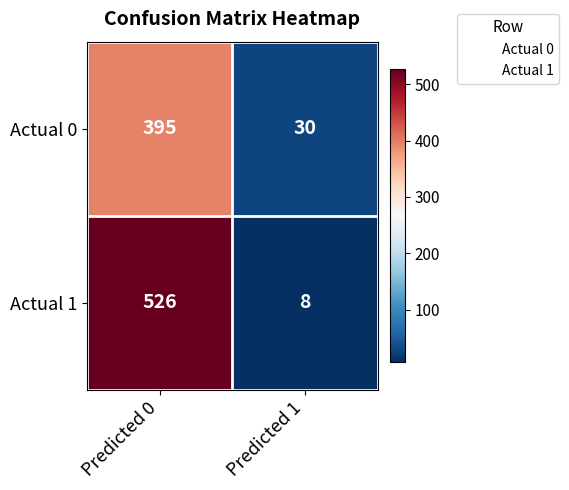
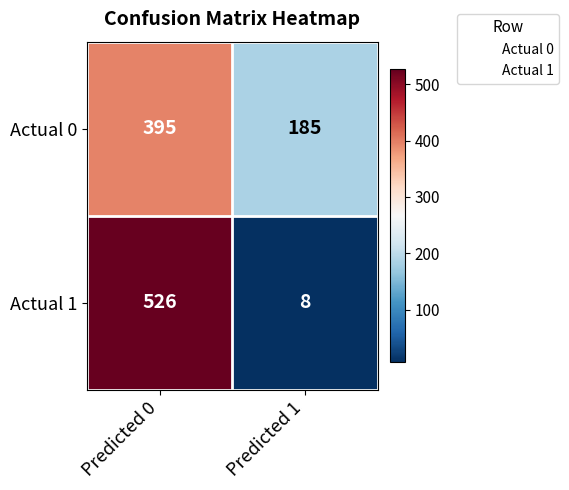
Actual 0, Predicted 1: 30 -> 185
